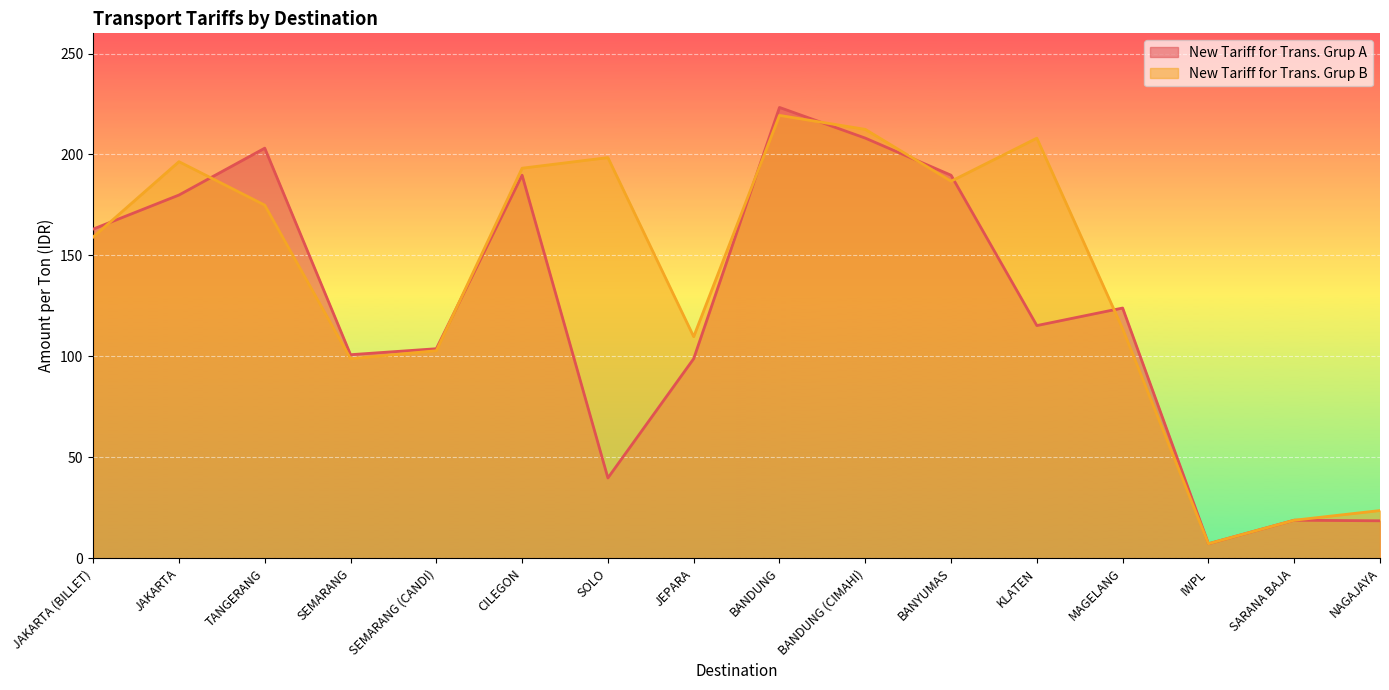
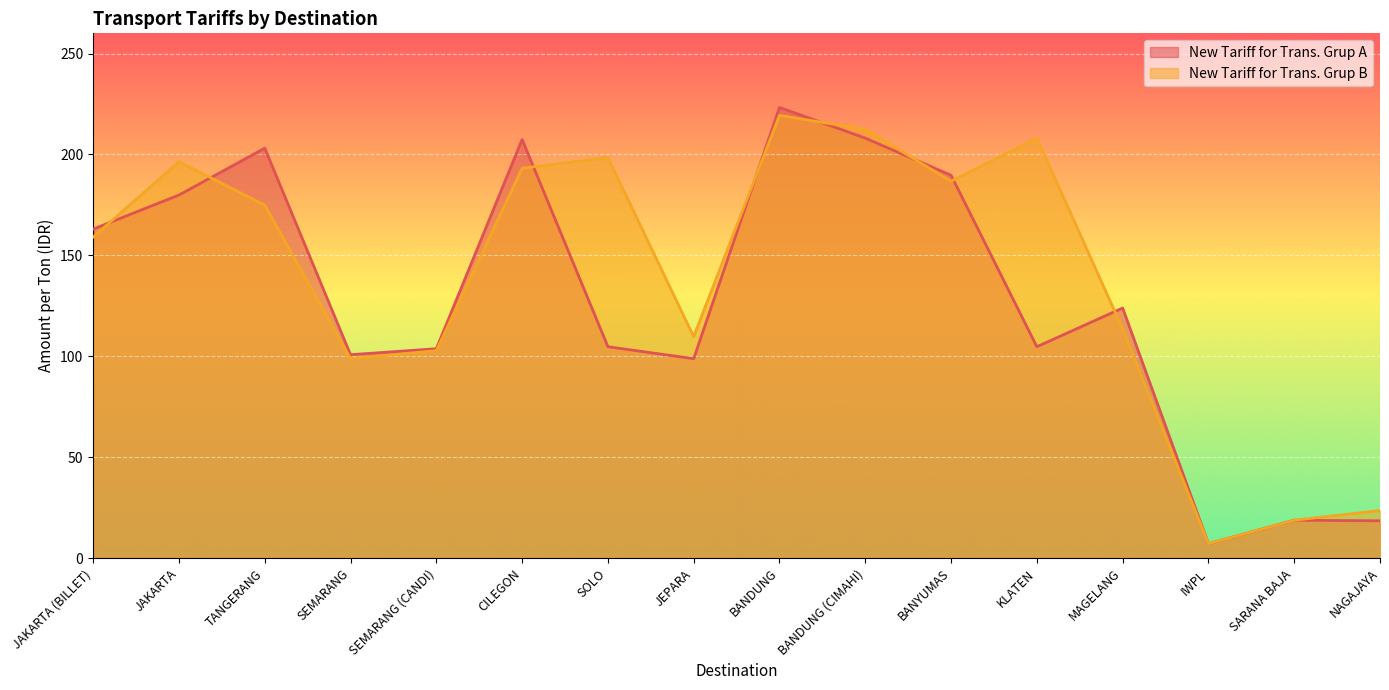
New Tariff for Trans. Grup A, CILEGON: 190 -> 207
New Tariff for Trans. Grup A, SOLO: 40 -> 105
New Tariff for Trans. Grup A, KLATEN: 115 -> 105
